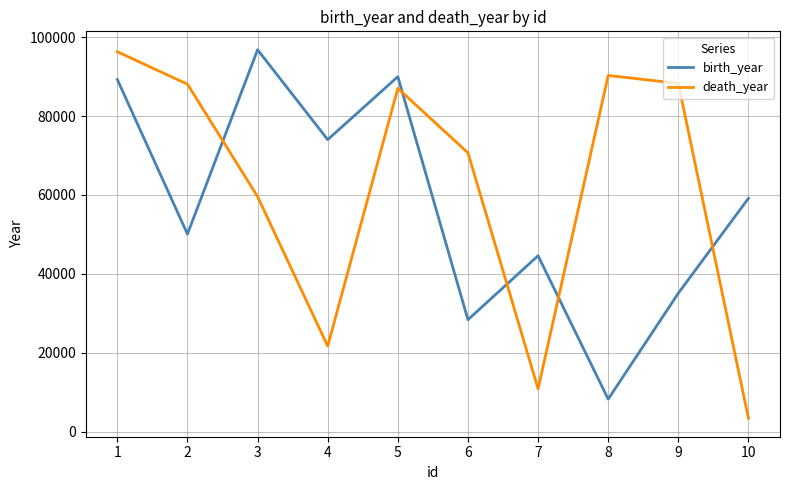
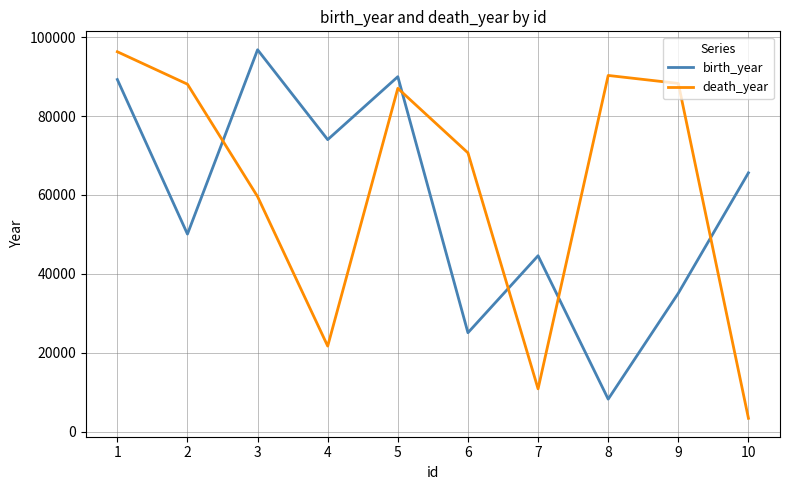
birth_year, 6: 28000 -> 25000
birth_year, 10: 59000 -> 66000
